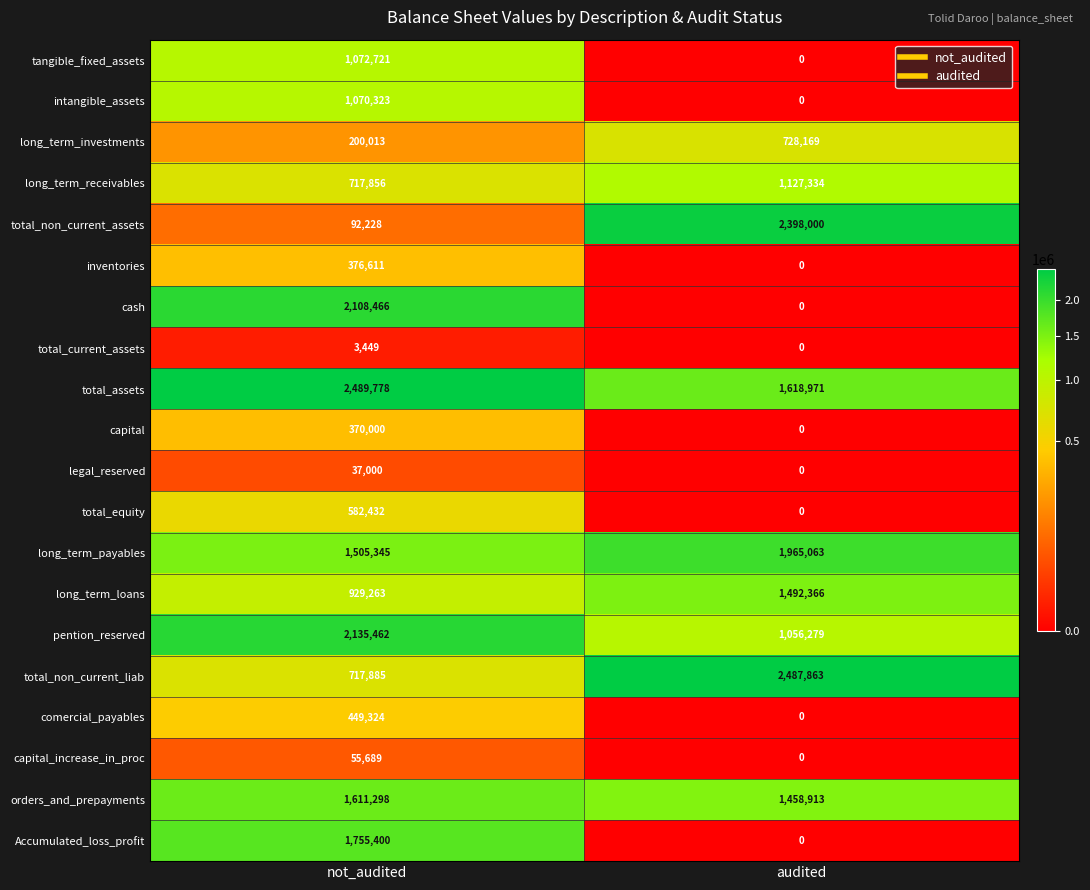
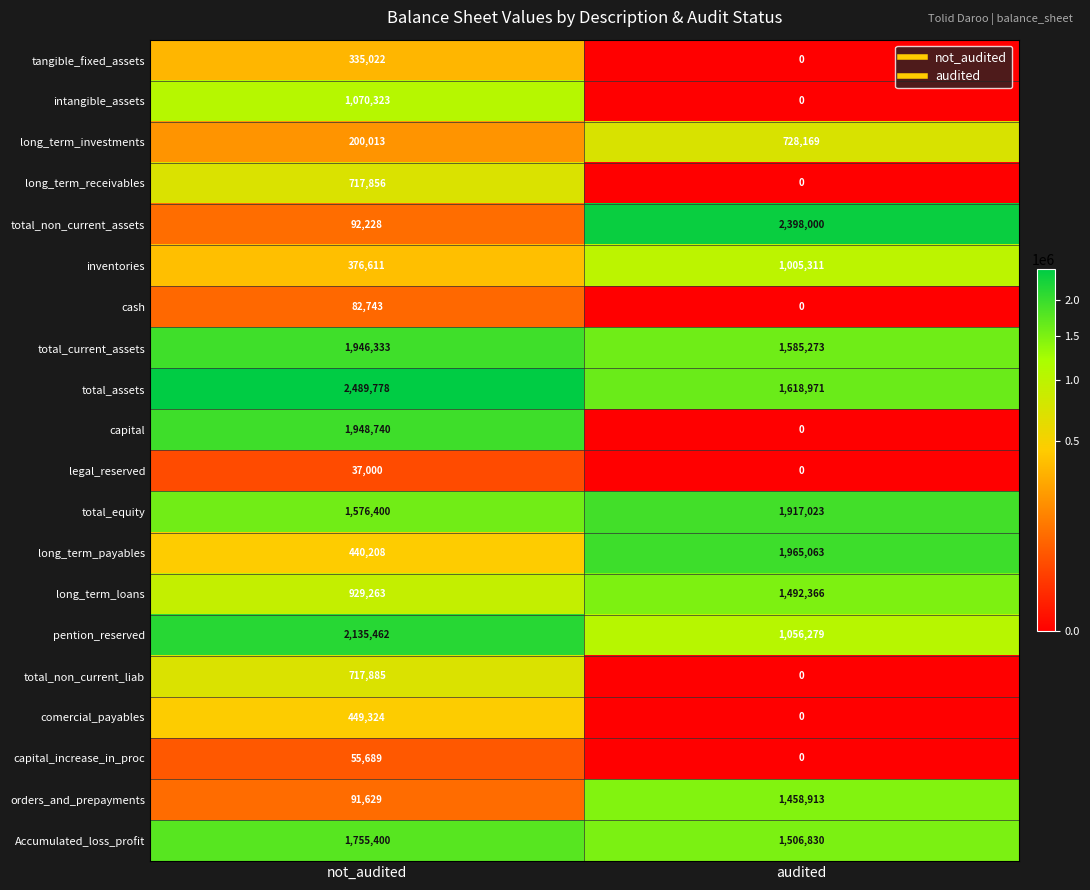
tangible_fixed_assets, not_audited: 1,072,721 -> 335,022
long_term_receivables, audited: 1,127,334 -> 0
inventories, audited: 0 -> 1,005,311
cash, not_audited: 2,108,466 -> 82,743
total_current_assets, not_audited: 3,449 -> 1,946,333
total_current_assets, audited: 0 -> 1,585,273
capital, not_audited: 370,000 -> 1,948,740
total_equity, not_audited: 582,432 -> 1,576,400
total_equity, audited: 0 -> 1,917,023
long_term_payables, not_audited: 1,505,345 -> 440,208
total_non_current_liab, audited: 2,487,863 -> 0
orders_and_prepayments, not_audited: 1,611,298 -> 91,629
Accumulated_loss_profit, audited: 0 -> 1,506,830
